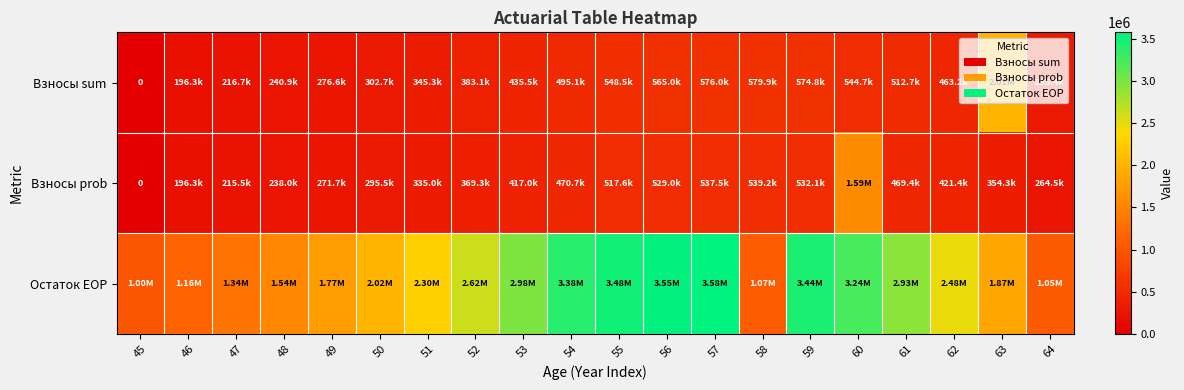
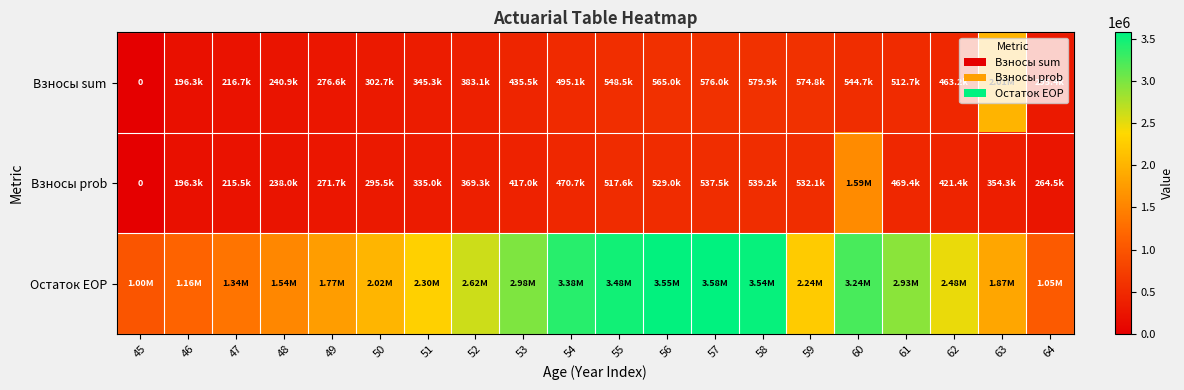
Остаток EOP, 58: 1.07M -> 3.54M
Остаток EOP, 59: 3.44M -> 2.24M
